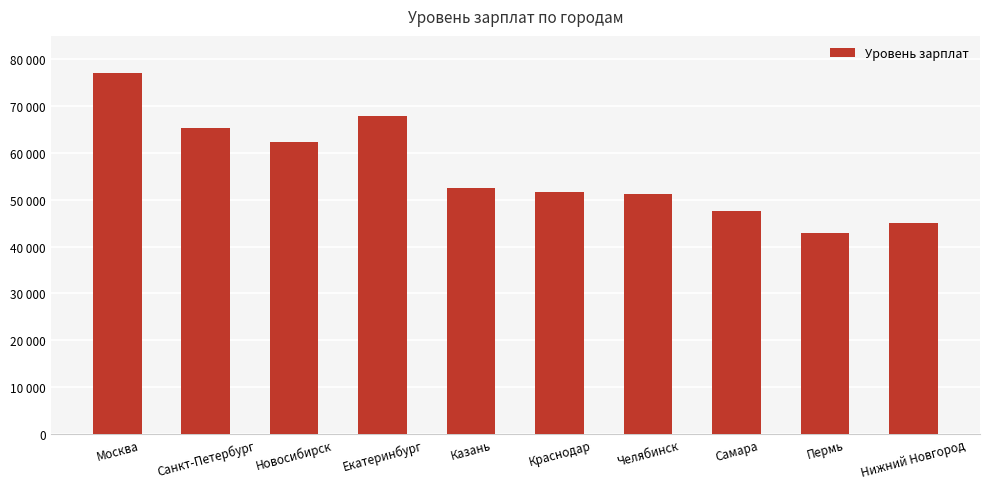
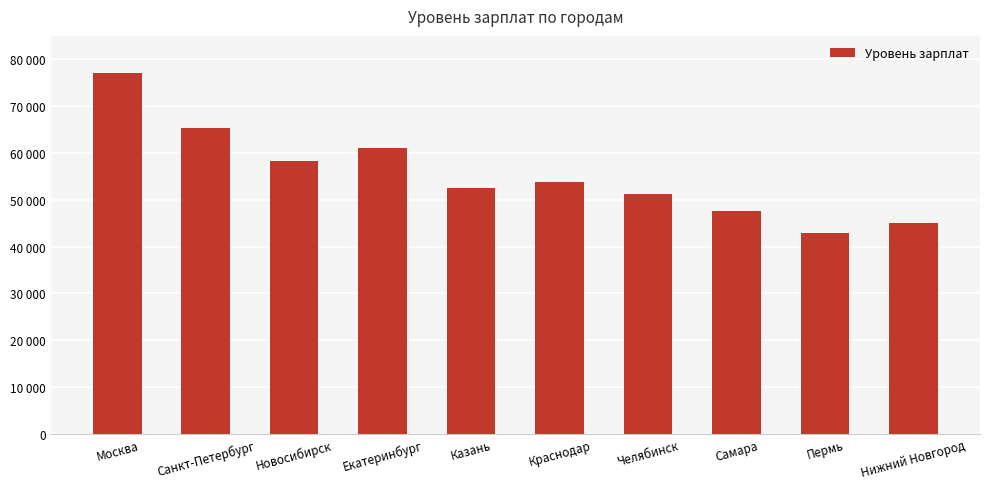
Новосибирск: 62000 -> 58000
Екатеринбург: 68000 -> 61000
Краснодар: 52000 -> 54000
